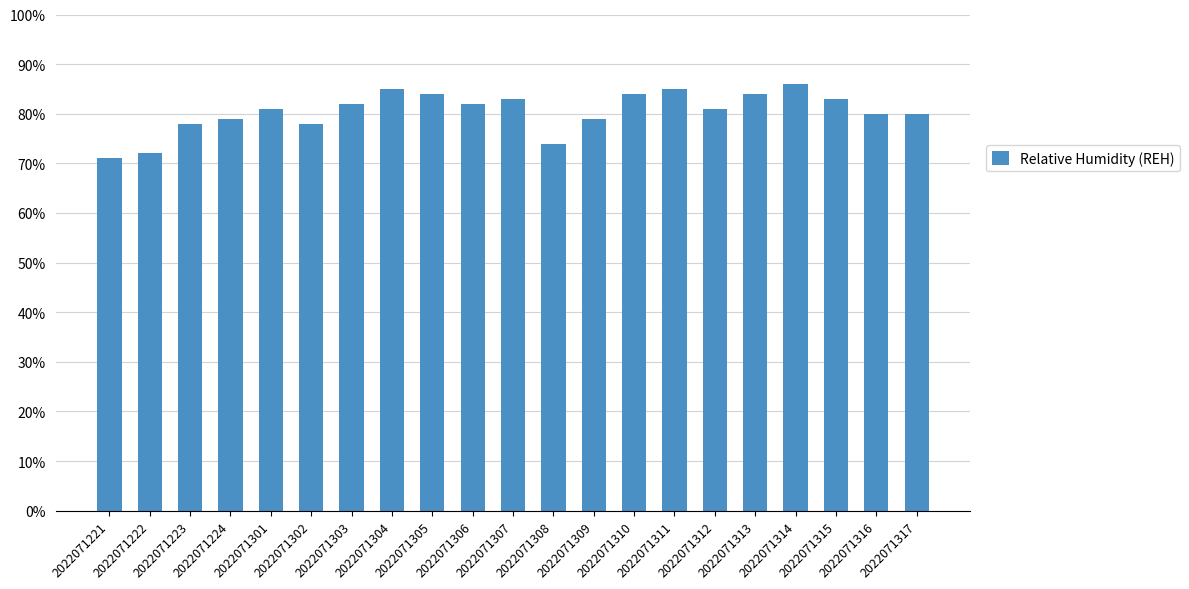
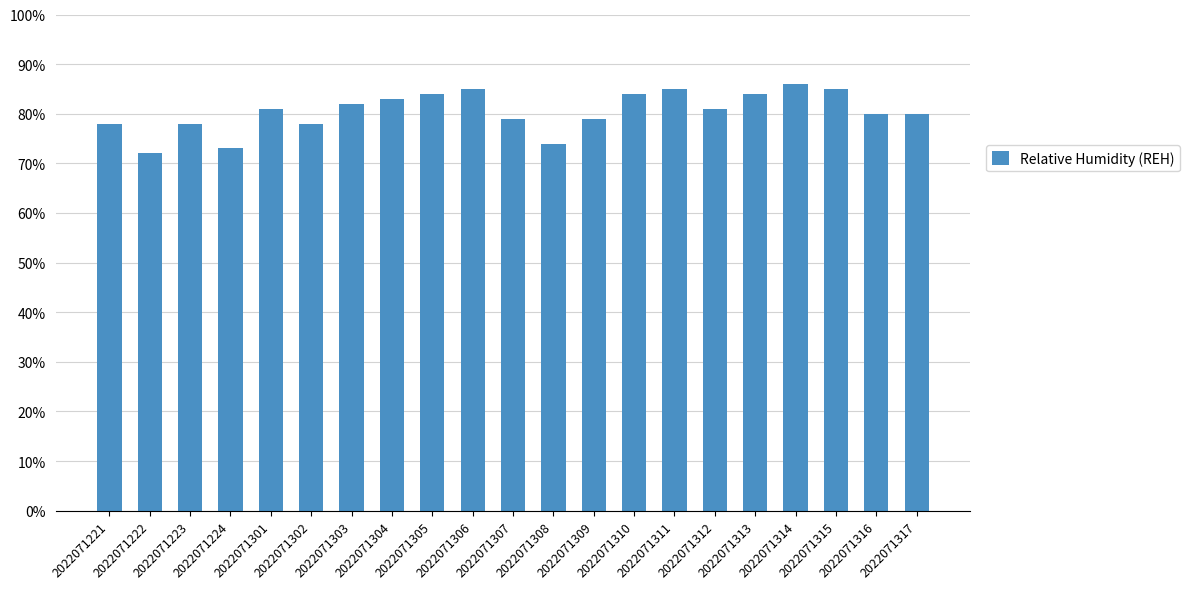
2022071221: 71% -> 78%
2022071224: 79% -> 73%
2022071304: 85% -> 83%
2022071306: 82% -> 85%
2022071307: 83% -> 79%
2022071315: 83% -> 85%
